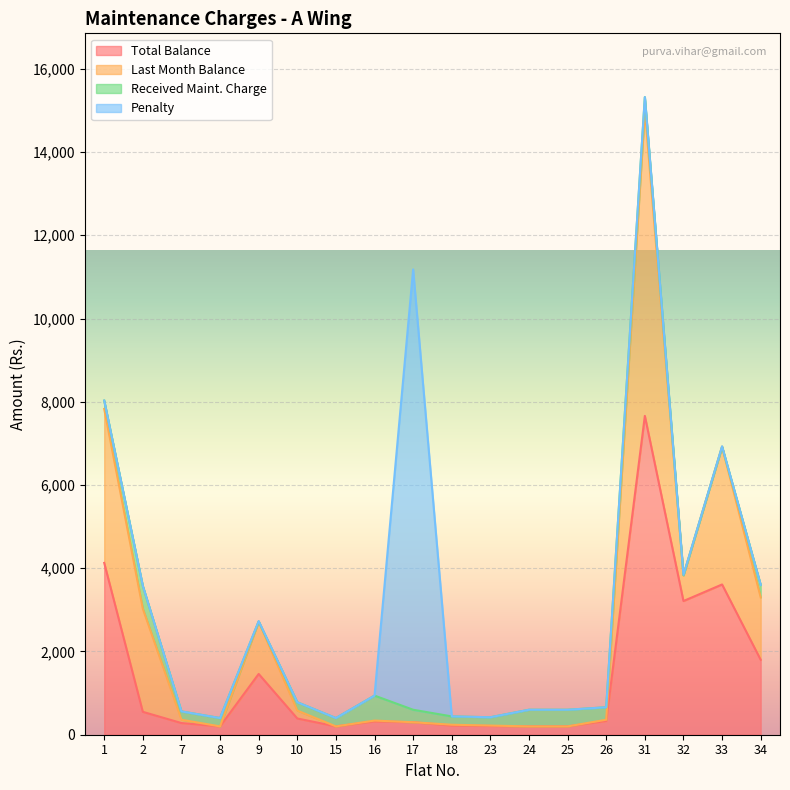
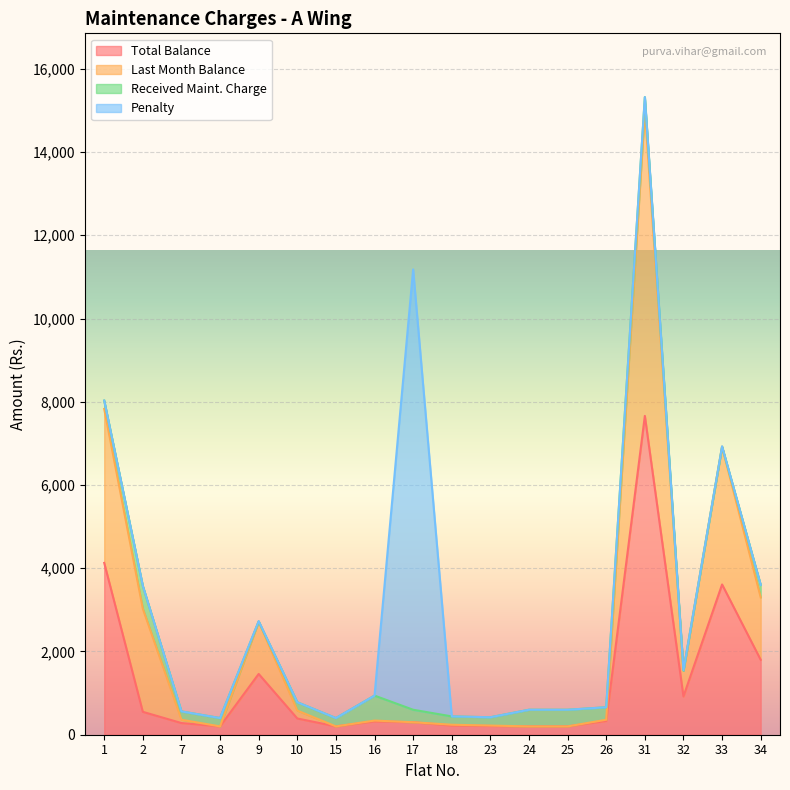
Total Balance, 32: 3,200 -> 900
